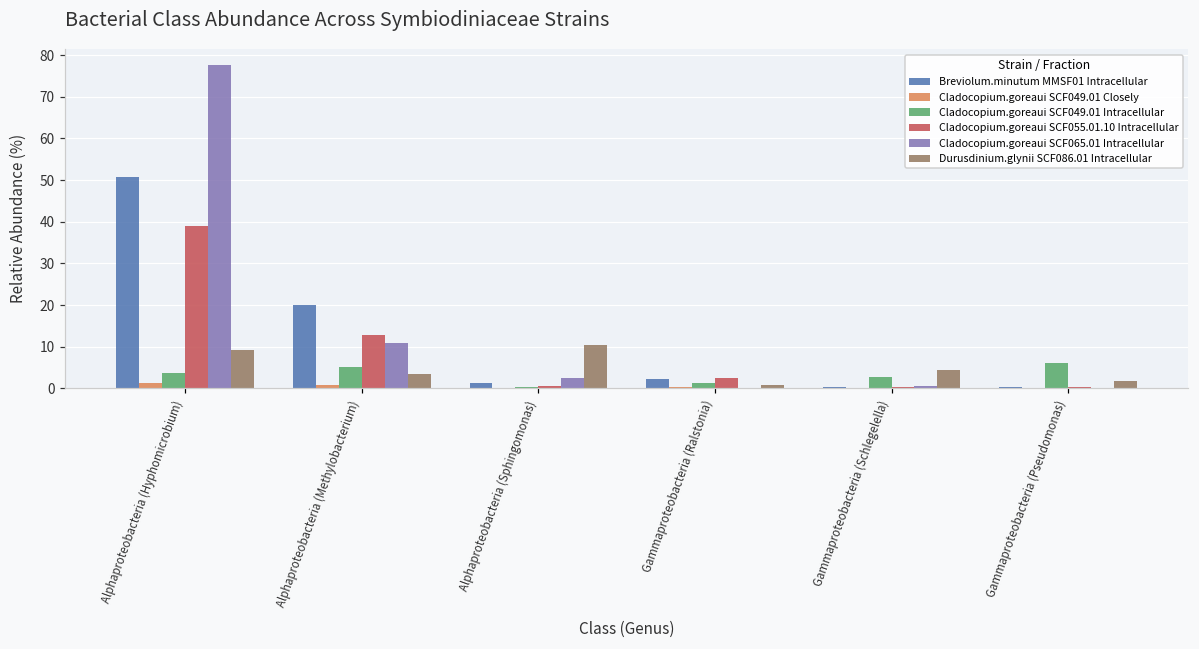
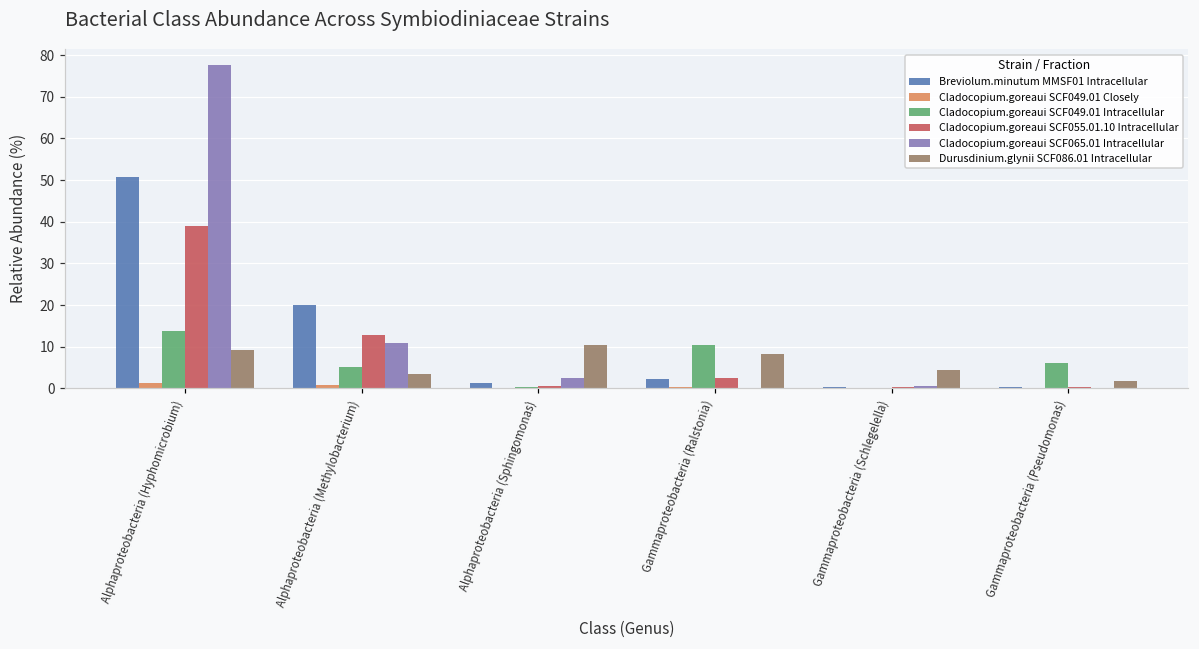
Cladocopium.goreaui SCF049.01 Intracellular, Alphaproteobacteria (Hyphomicrobium): 4 -> 14
Cladocopium.goreaui SCF049.01 Intracellular, Gammaproteobacteria (Ralstonia): 1 -> 10
Durusdinium.glynii SCF086.01 Intracellular, Gammaproteobacteria (Ralstonia): 1 -> 8
Cladocopium.goreaui SCF049.01 Intracellular, Gammaproteobacteria (Schlegelella): 3 -> 0
